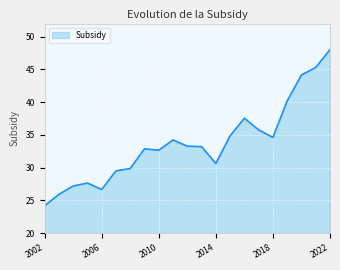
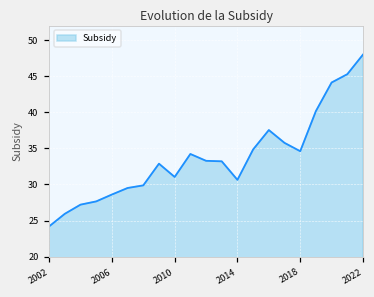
2006: 27 -> 29
2010: 33 -> 31
